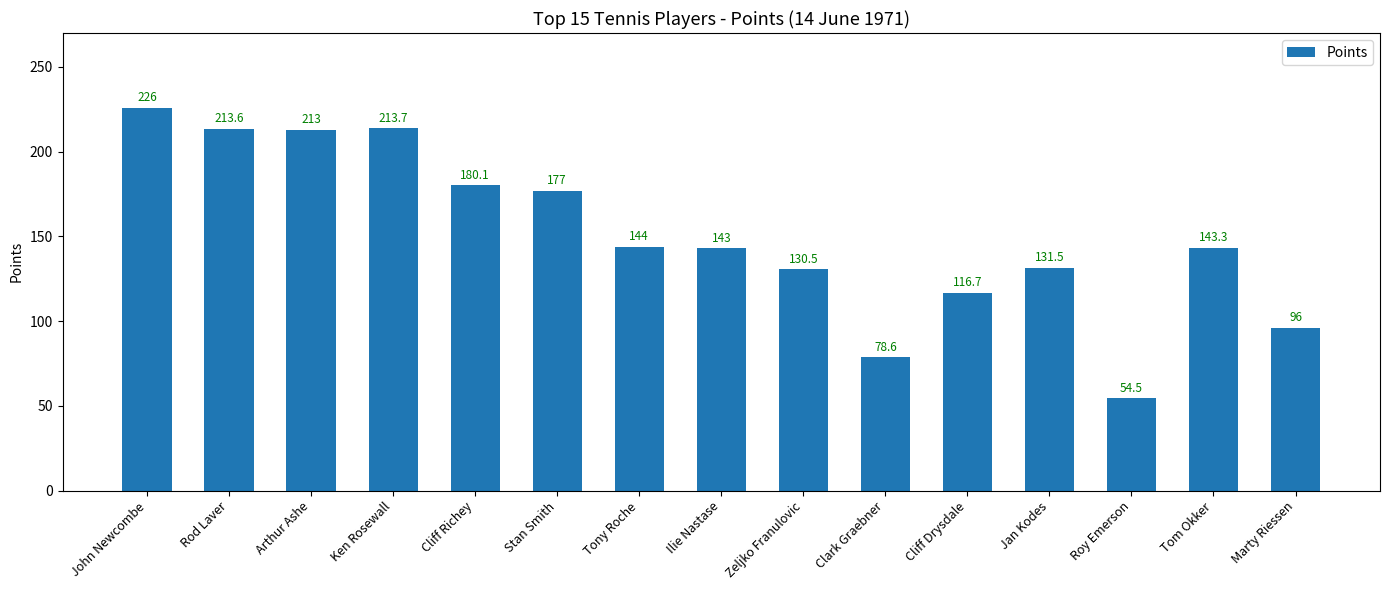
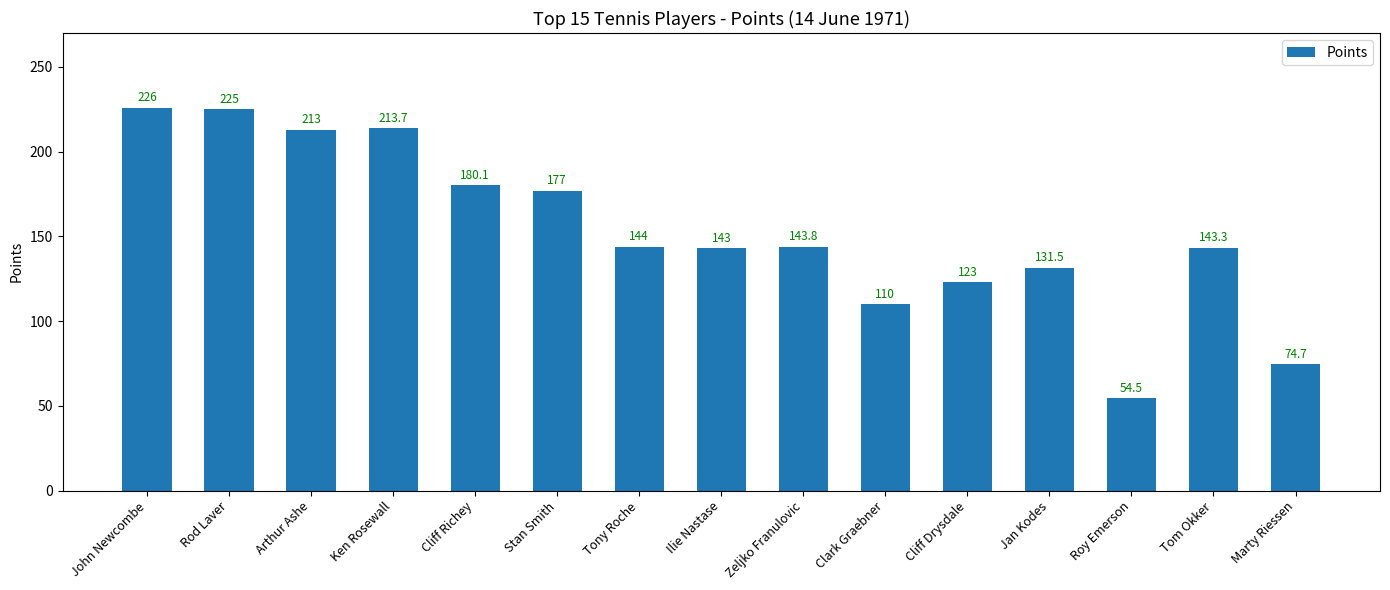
Rod Laver: 213.6 -> 225
Zeljko Franulovic: 130.5 -> 143.8
Clark Graebner: 78.6 -> 110
Cliff Drysdale: 116.7 -> 123
Marty Riessen: 96 -> 74.7
